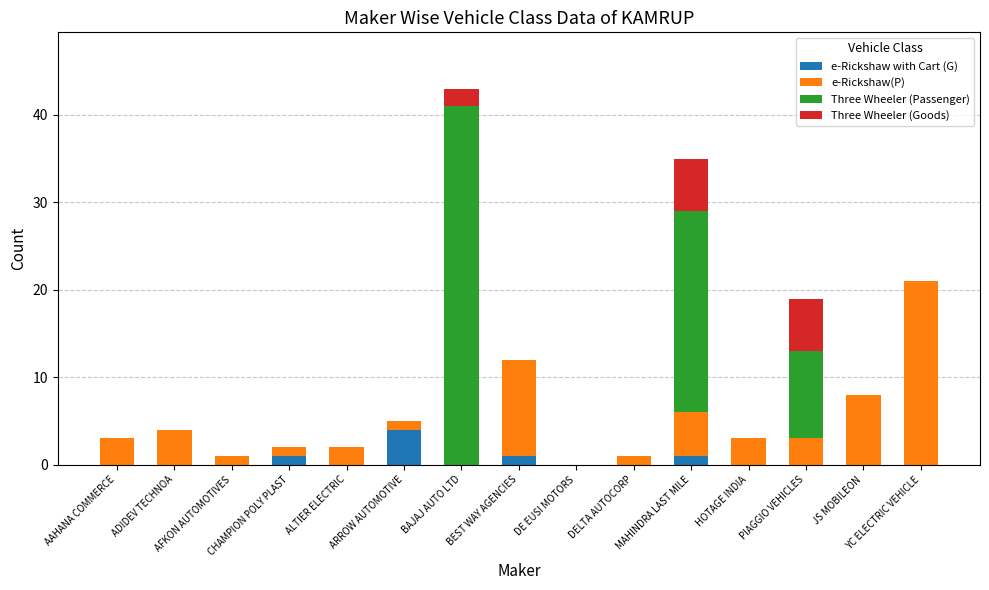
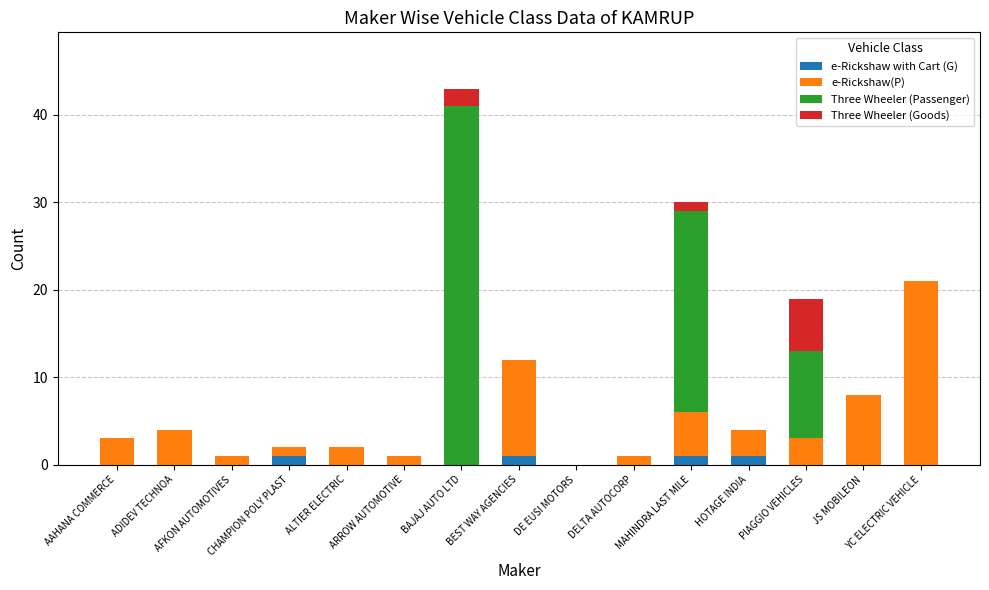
e-Rickshaw with Cart (G), ARROW AUTOMOTIVE: 4 -> 0
Three Wheeler (Goods), MAHINDRA LAST MILE: 6 -> 1
e-Rickshaw with Cart (G), HOTAGE INDIA: 0 -> 1
